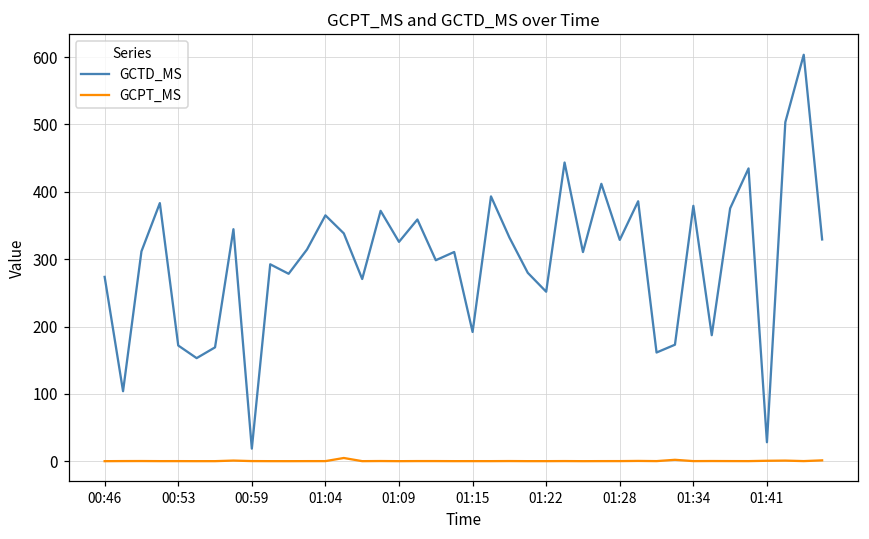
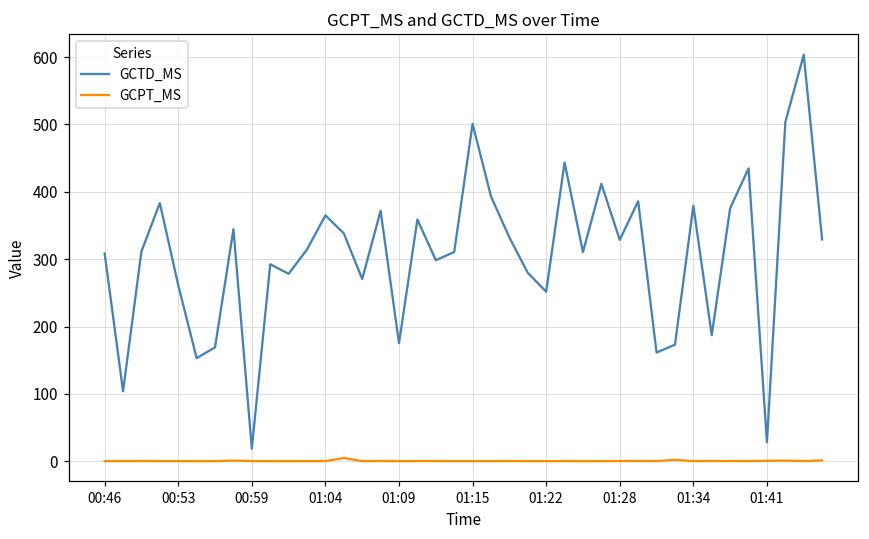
GCTD_MS, 00:46: 270 -> 310
GCTD_MS, 00:53: 170 -> 260
GCTD_MS, 01:09: 330 -> 180
GCTD_MS, 01:15: 190 -> 500
